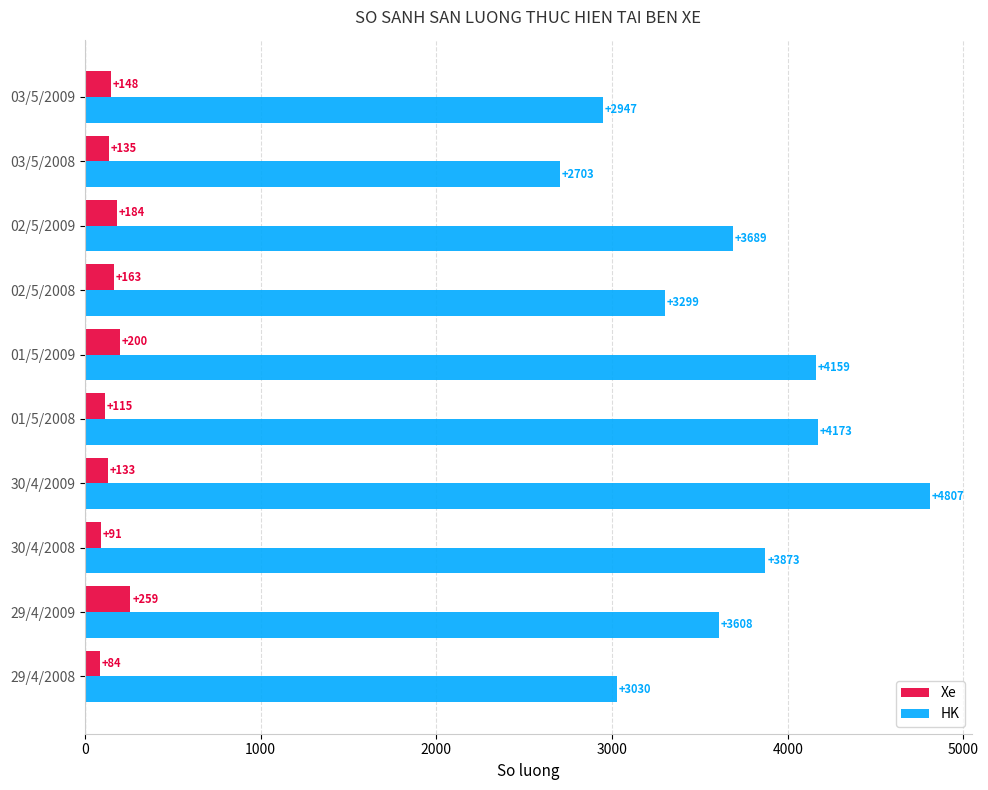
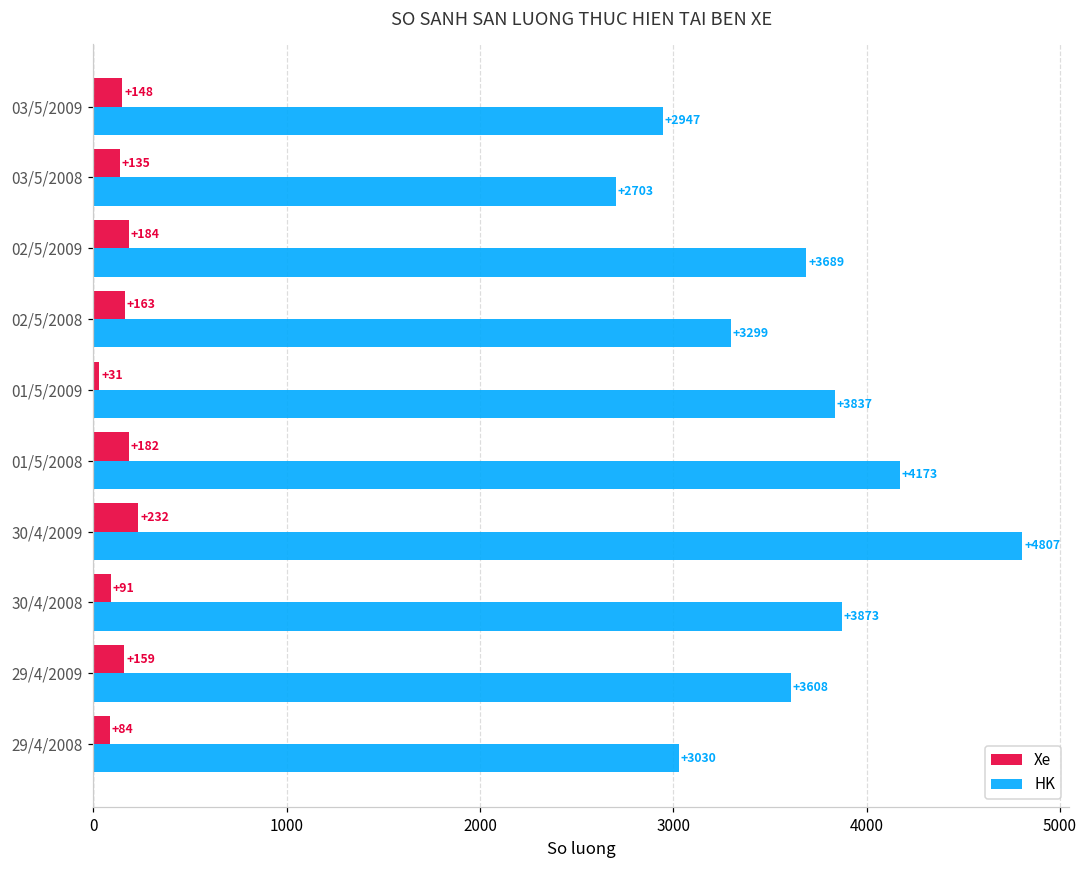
Xe, 01/5/2009: +200 -> +31
HK, 01/5/2009: +4159 -> +3837
Xe, 01/5/2008: +115 -> +182
Xe, 30/4/2009: +133 -> +232
Xe, 29/4/2009: +259 -> +159
